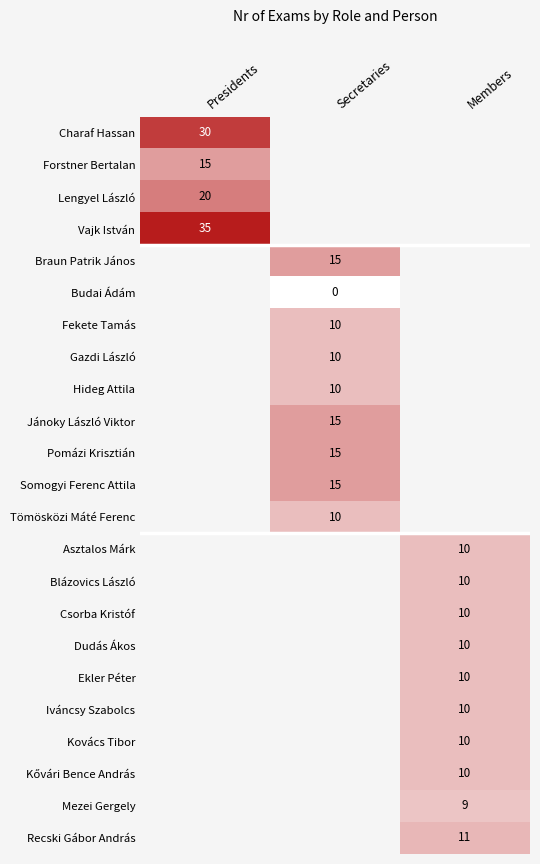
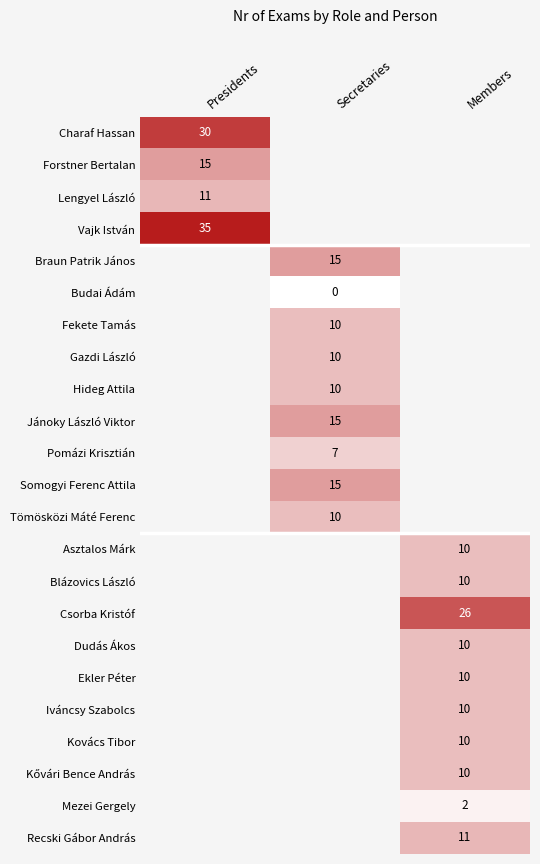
Lengyel László, Presidents: 20 -> 11
Pomázi Krisztián, Secretaries: 15 -> 7
Csorba Kristóf, Members: 10 -> 26
Mezei Gergely, Members: 9 -> 2
